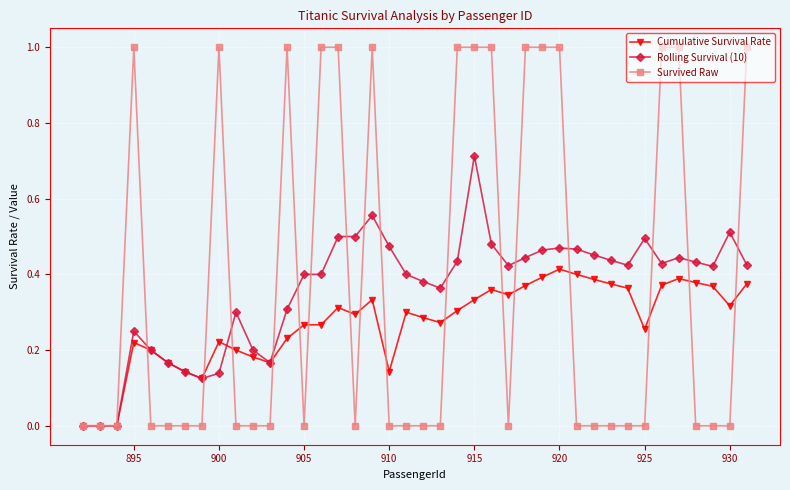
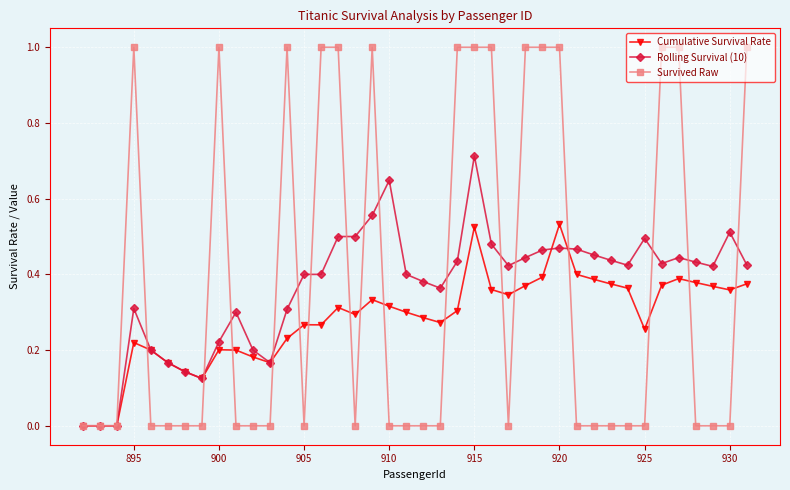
Rolling Survival (10), 895: 0.25 -> 0.31
Cumulative Survival Rate, 900: 0.22 -> 0.20
Rolling Survival (10), 900: 0.14 -> 0.22
Cumulative Survival Rate, 910: 0.14 -> 0.32
Rolling Survival (10), 910: 0.47 -> 0.65
Cumulative Survival Rate, 915: 0.33 -> 0.53
Cumulative Survival Rate, 920: 0.41 -> 0.53
Cumulative Survival Rate, 930: 0.32 -> 0.36
